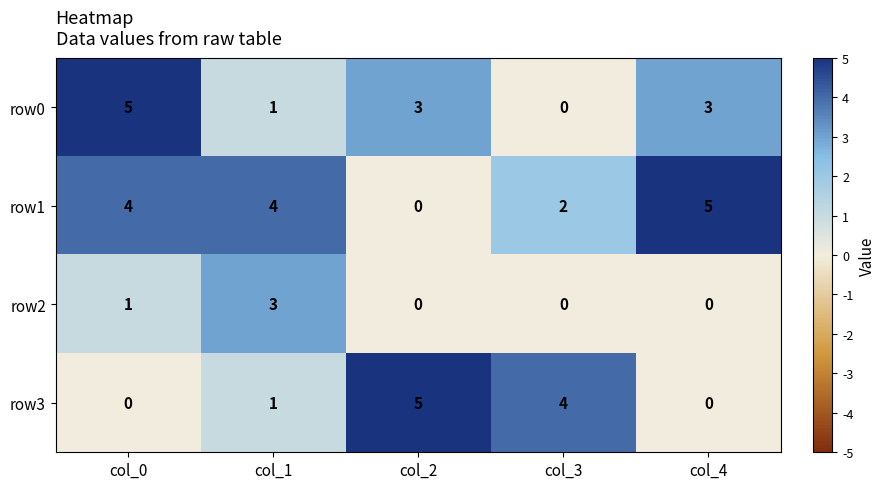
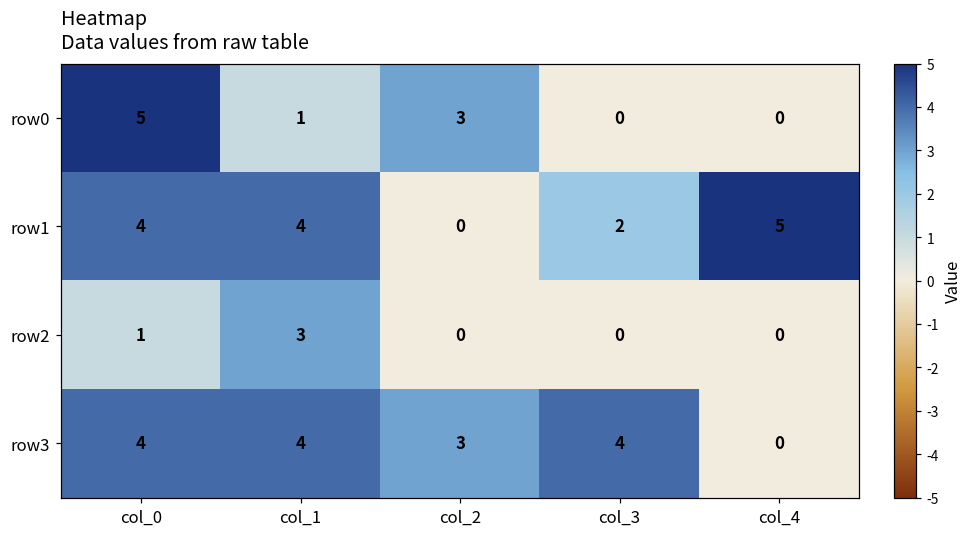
row0, col_4: 3 -> 0
row3, col_0: 0 -> 4
row3, col_1: 1 -> 4
row3, col_2: 5 -> 3
